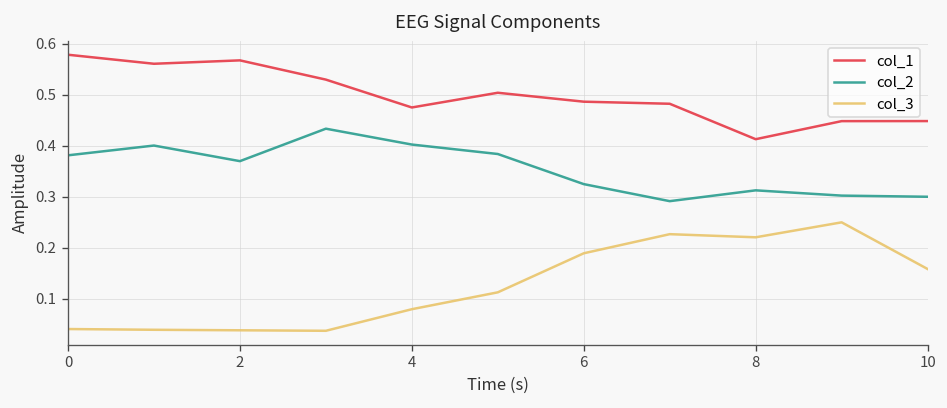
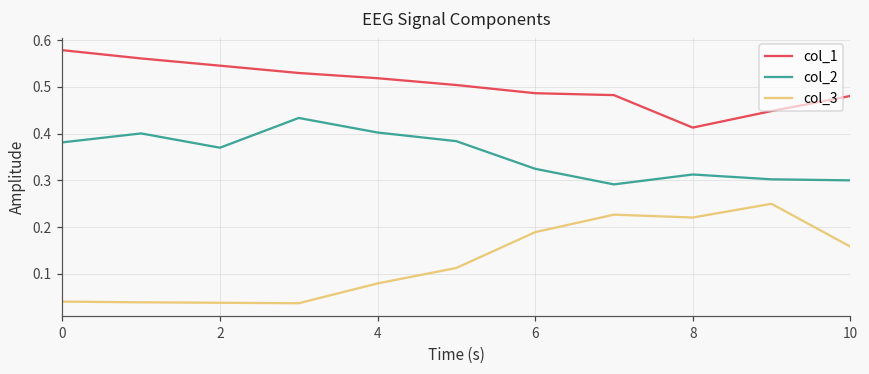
col_1, 2: 0.57 -> 0.55
col_1, 4: 0.47 -> 0.52
col_1, 10: 0.45 -> 0.48
